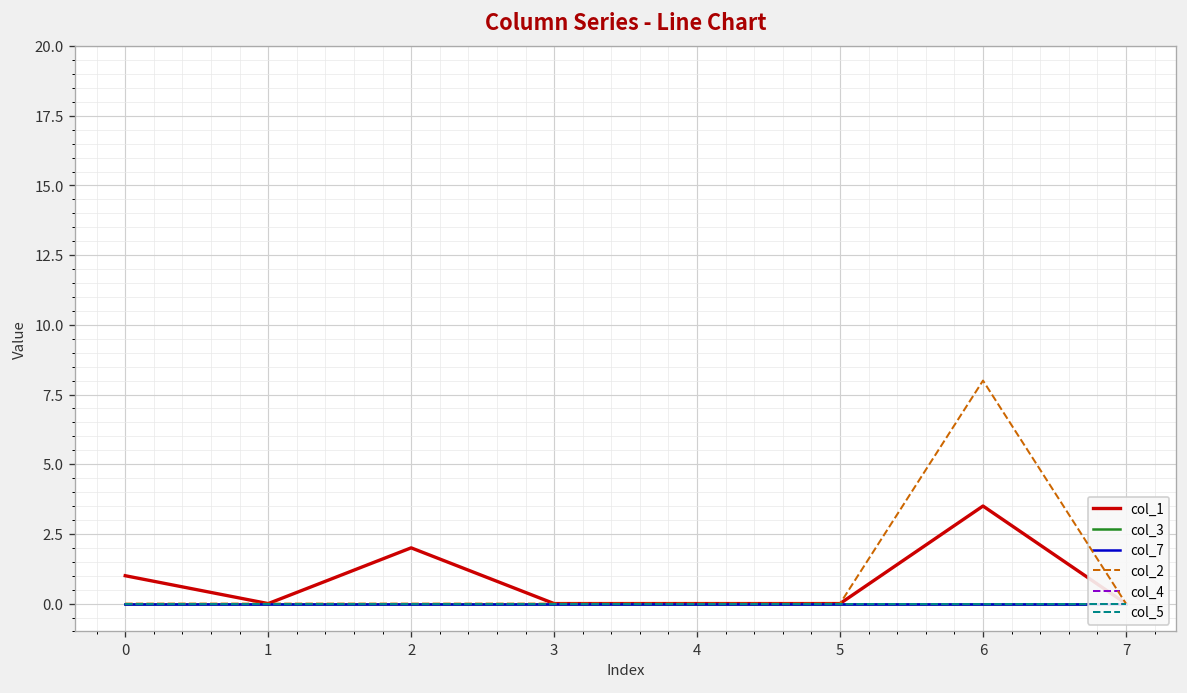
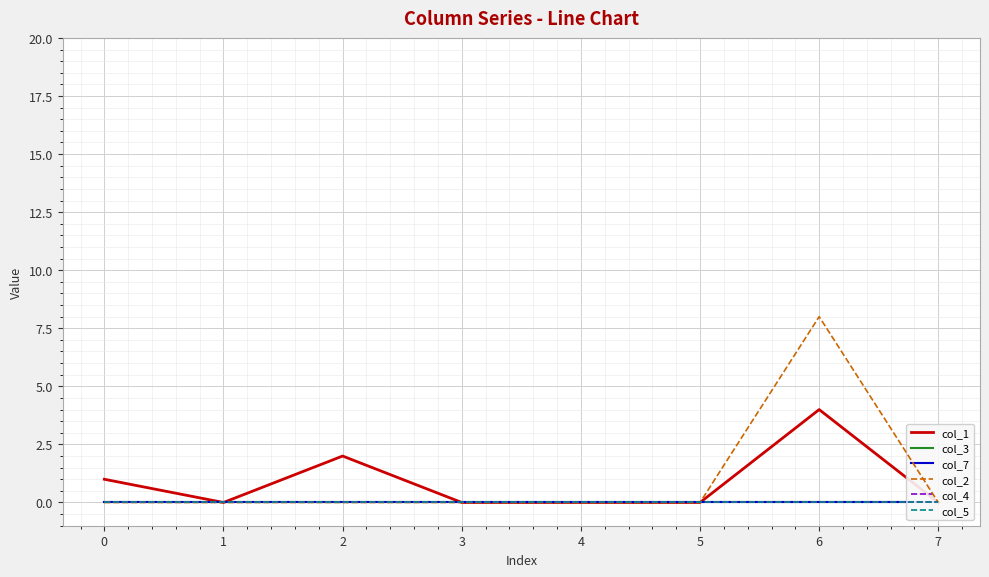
col_1, 6: 3.5 -> 4.0
